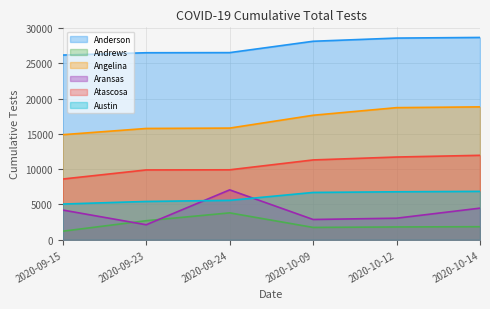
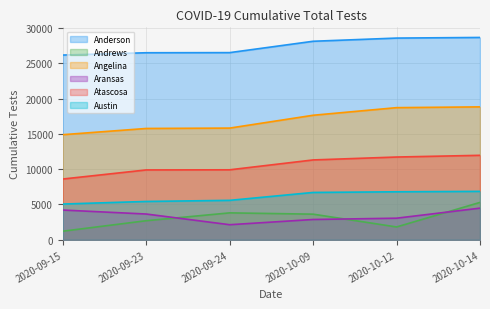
Aransas, 2020-09-23: 2000 -> 4000
Aransas, 2020-09-24: 7000 -> 2000
Andrews, 2020-10-09: 2000 -> 4000
Andrews, 2020-10-14: 2000 -> 5000
